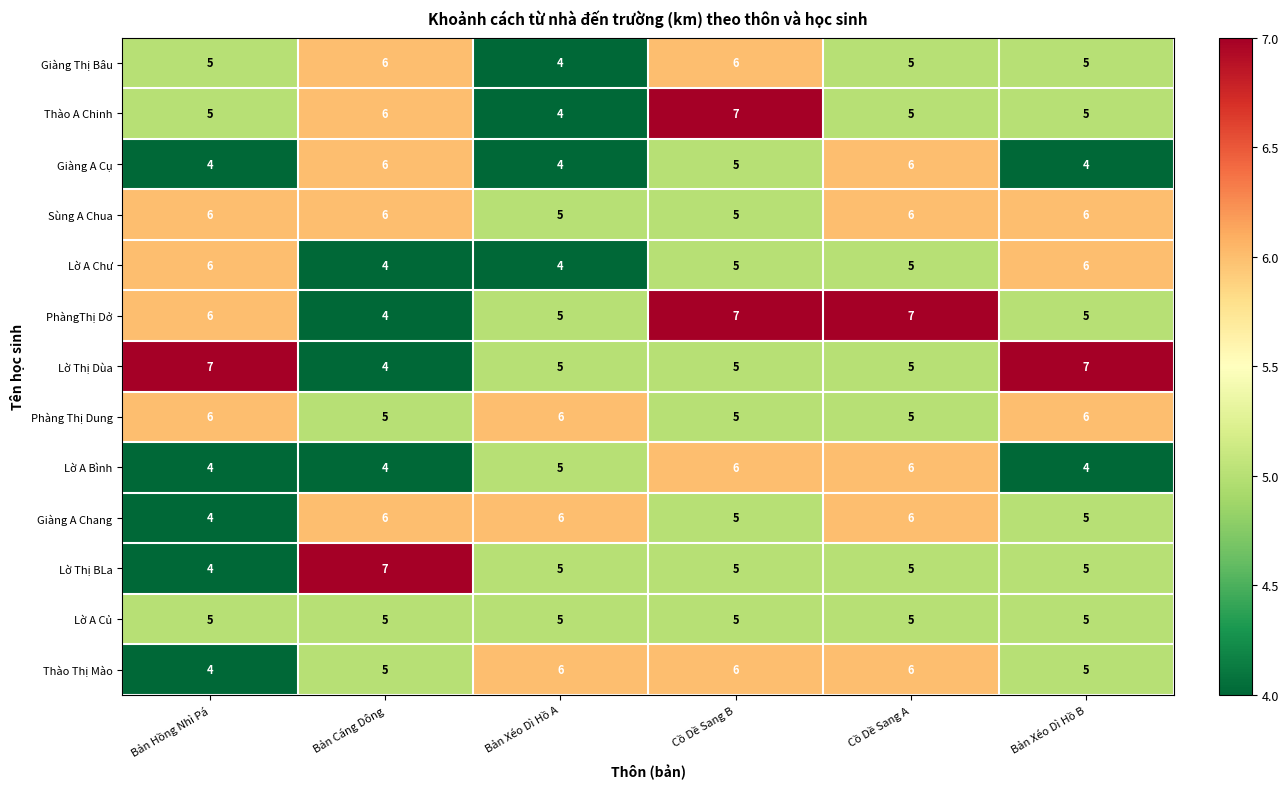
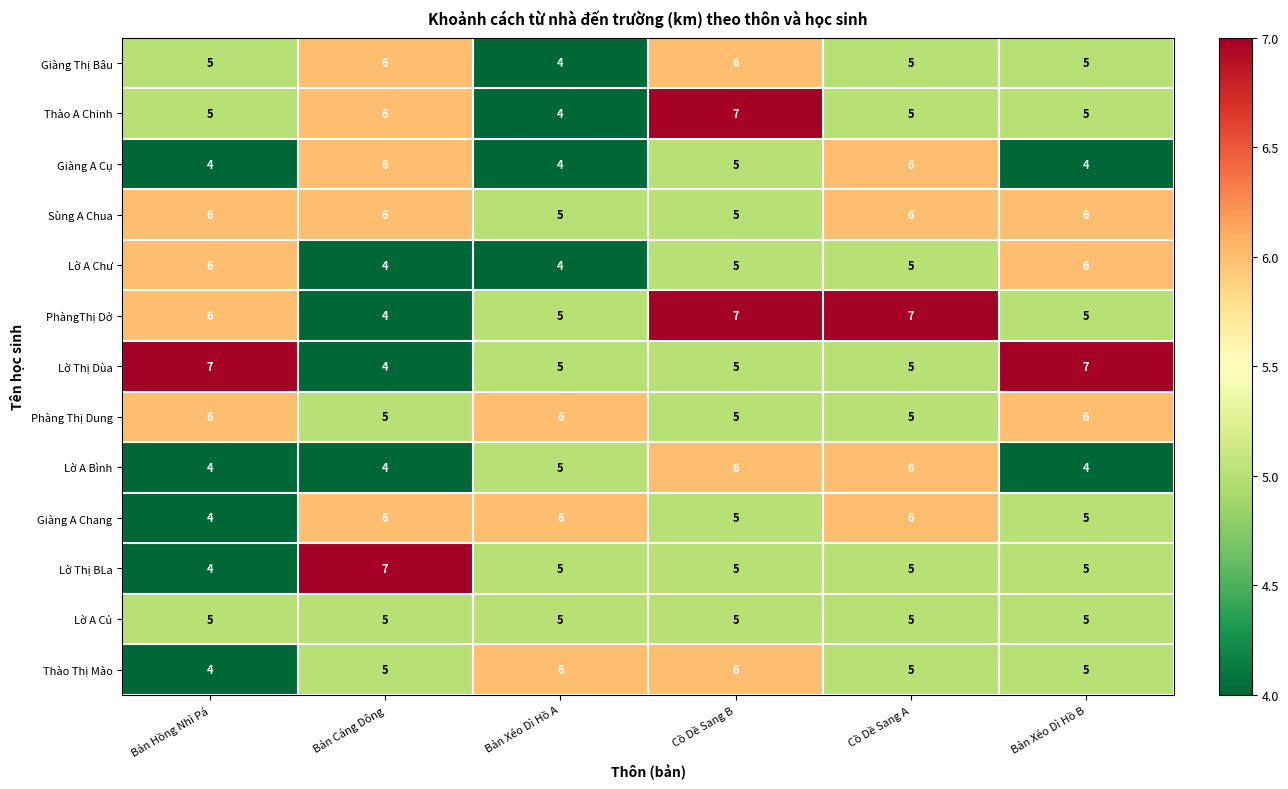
Thào Thị Mào, Cồ Dề Sang A: 6 -> 5
